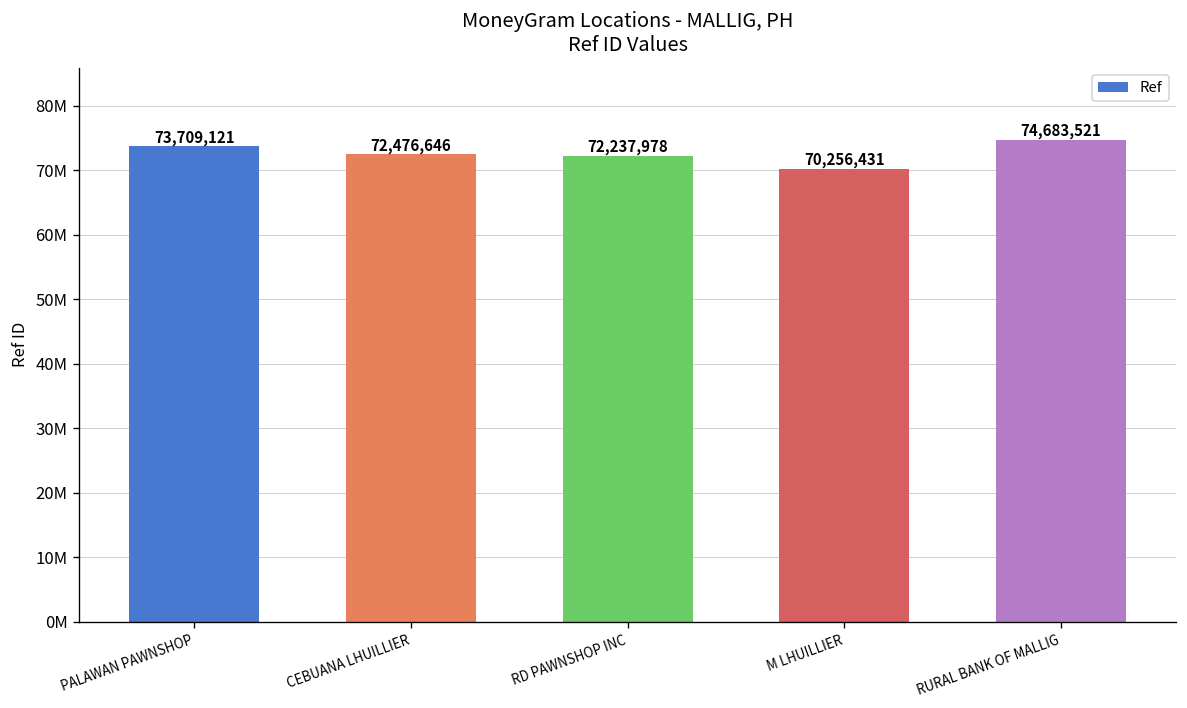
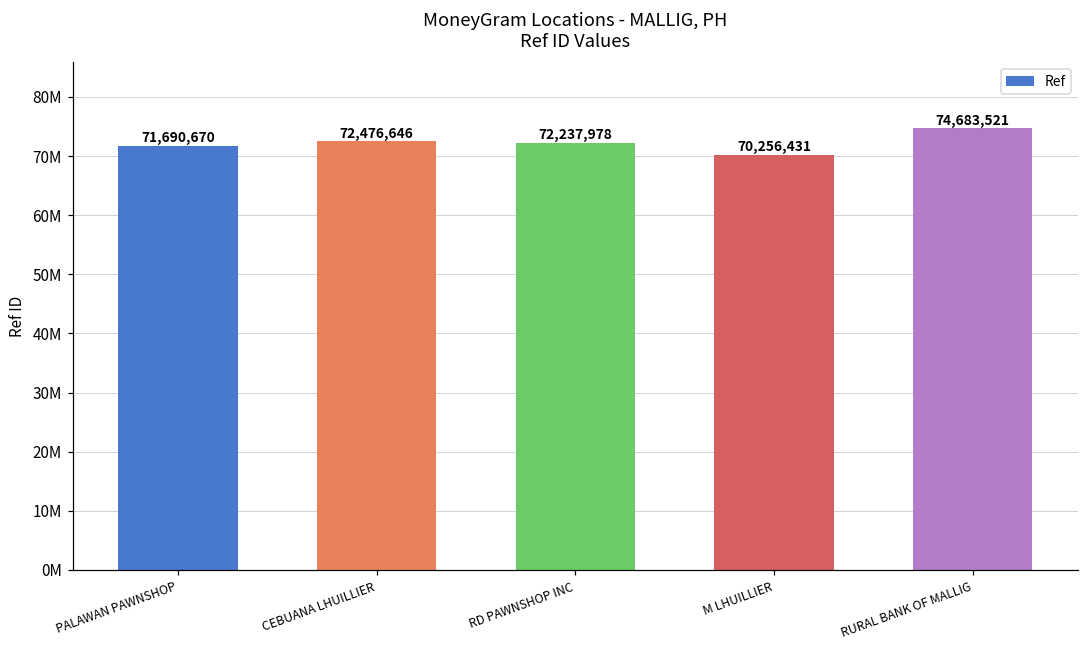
PALAWAN PAWNSHOP: 73,709,121 -> 71,690,670
